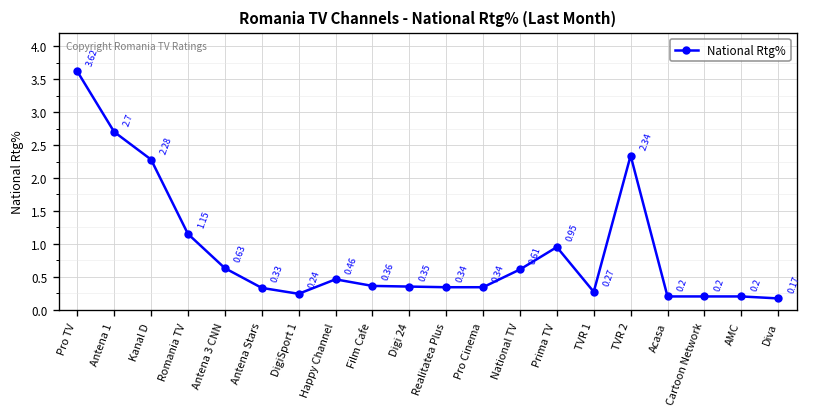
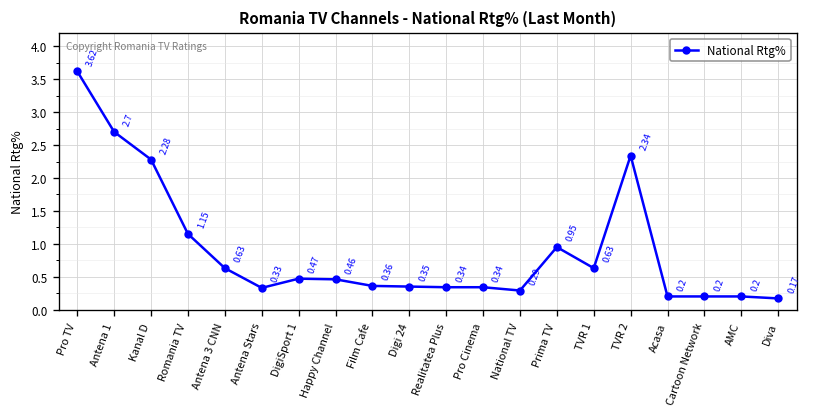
DigiSport 1: 0.24 -> 0.47
National TV: 0.61 -> 0.29
TVR 1: 0.27 -> 0.63
